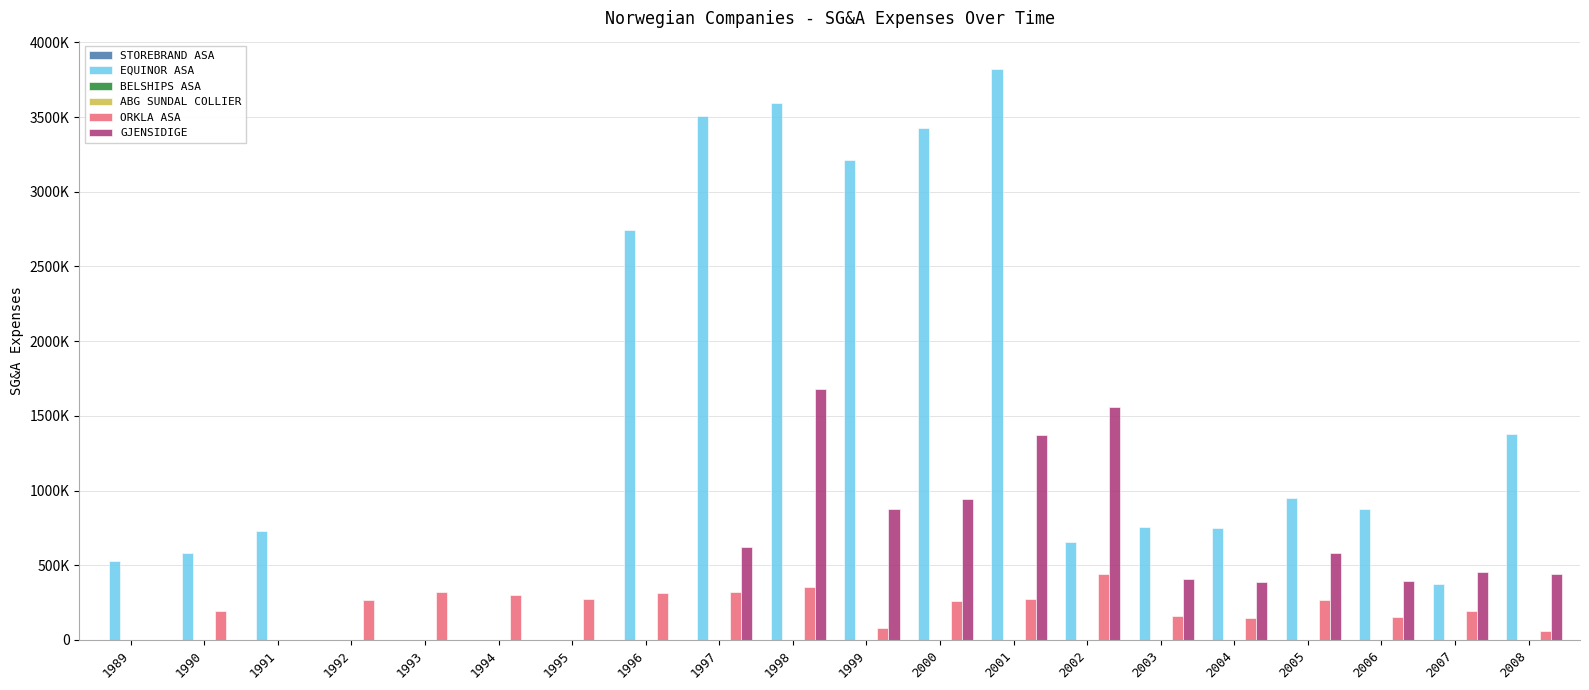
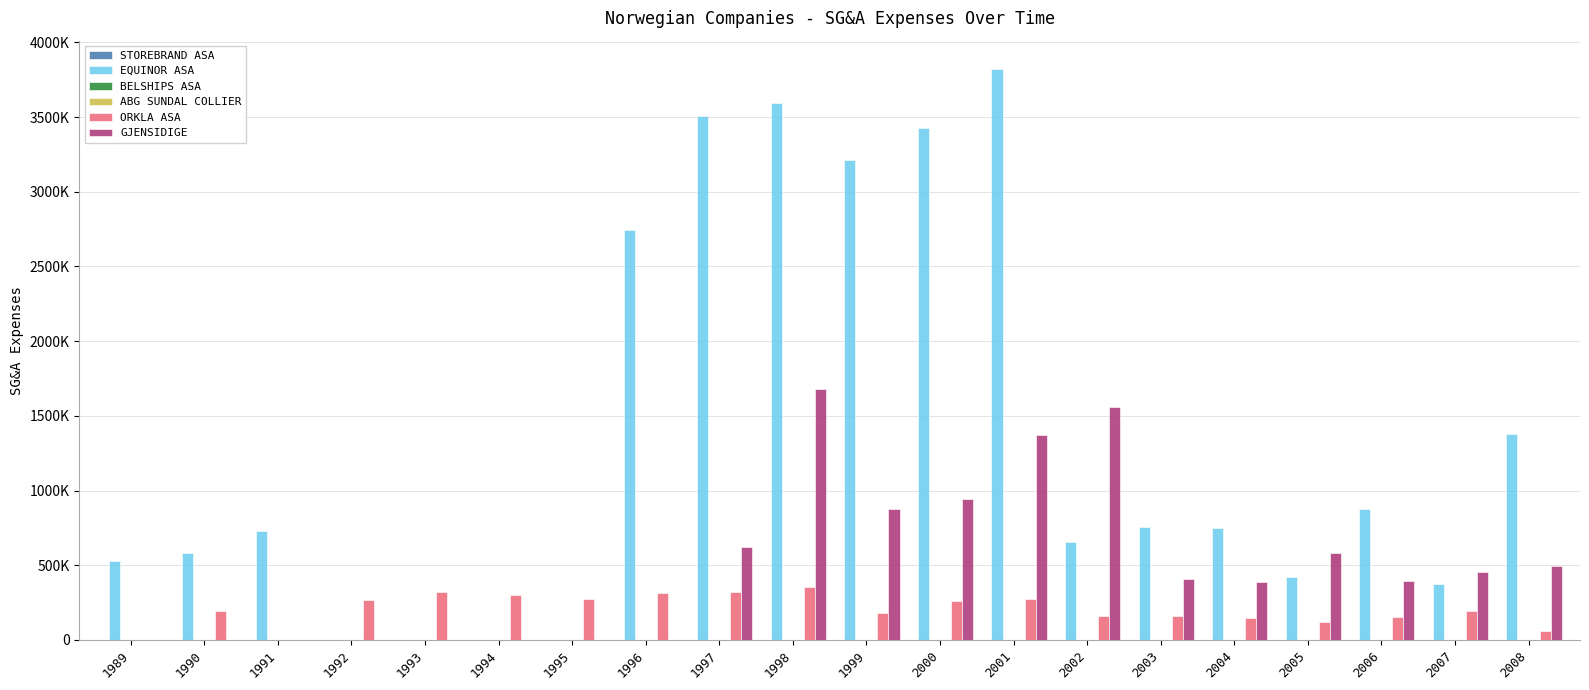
ORKLA ASA, 1999: 80000 -> 180000
ORKLA ASA, 2002: 440000 -> 160000
EQUINOR ASA, 2005: 950000 -> 420000
ORKLA ASA, 2005: 270000 -> 120000
GJENSIDIGE, 2008: 440000 -> 500000
